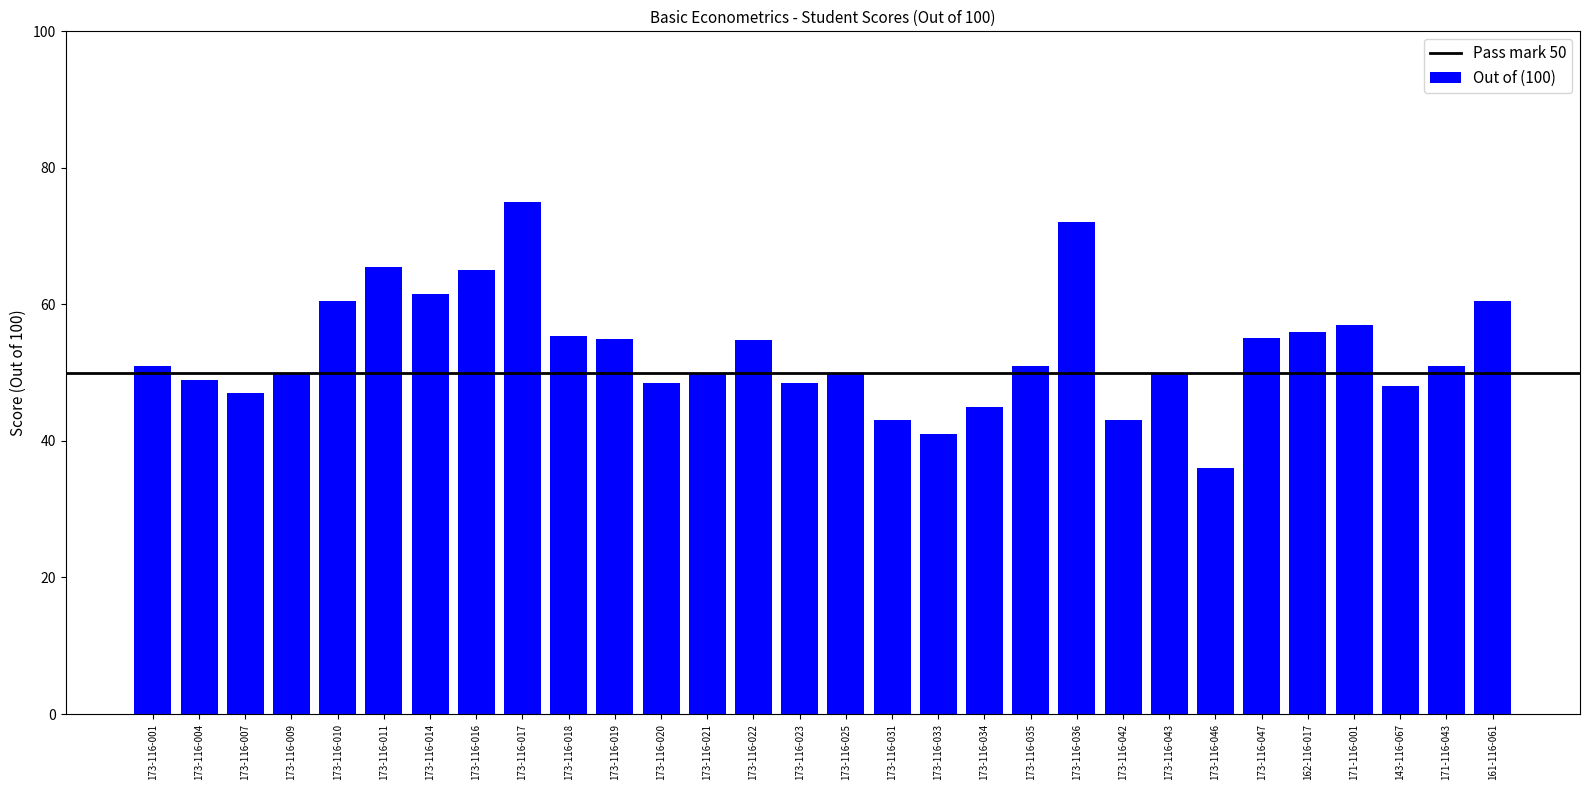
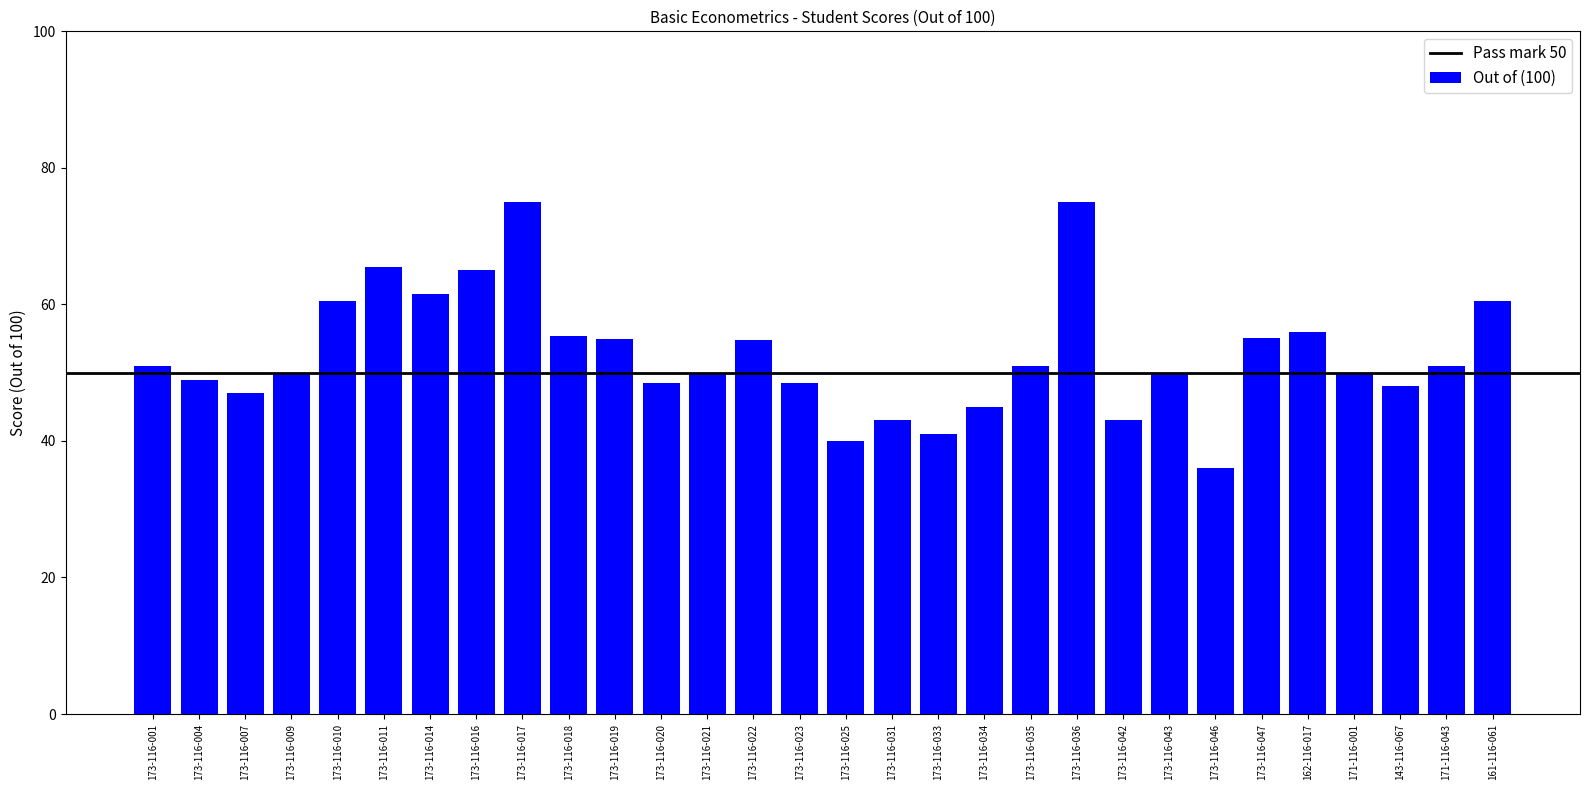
173-116-025: 50 -> 40
173-116-036: 72 -> 75
171-116-001: 57 -> 50
